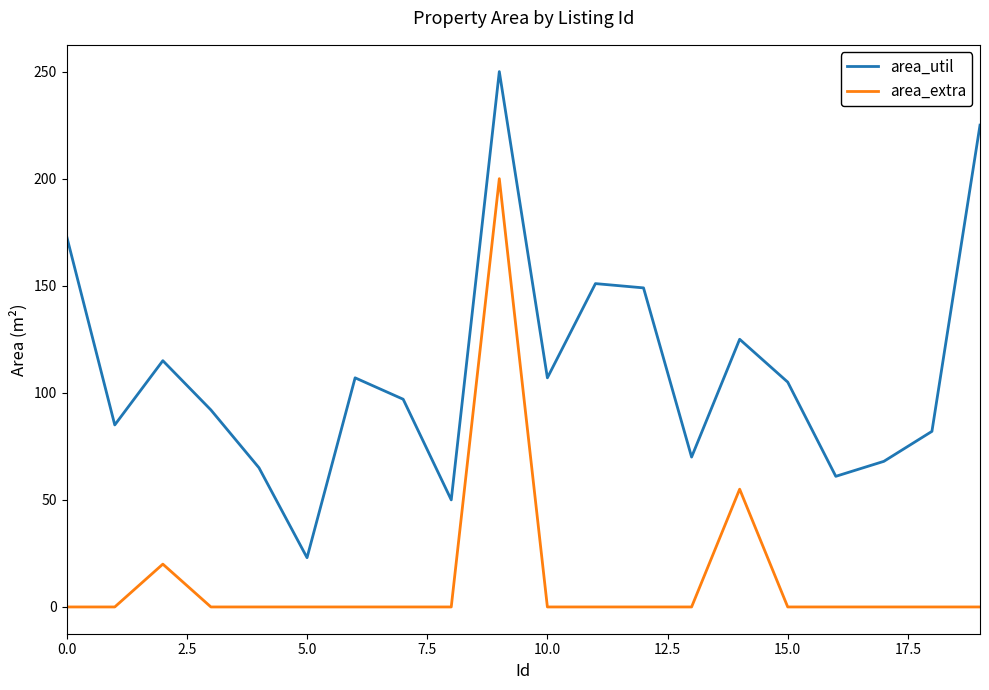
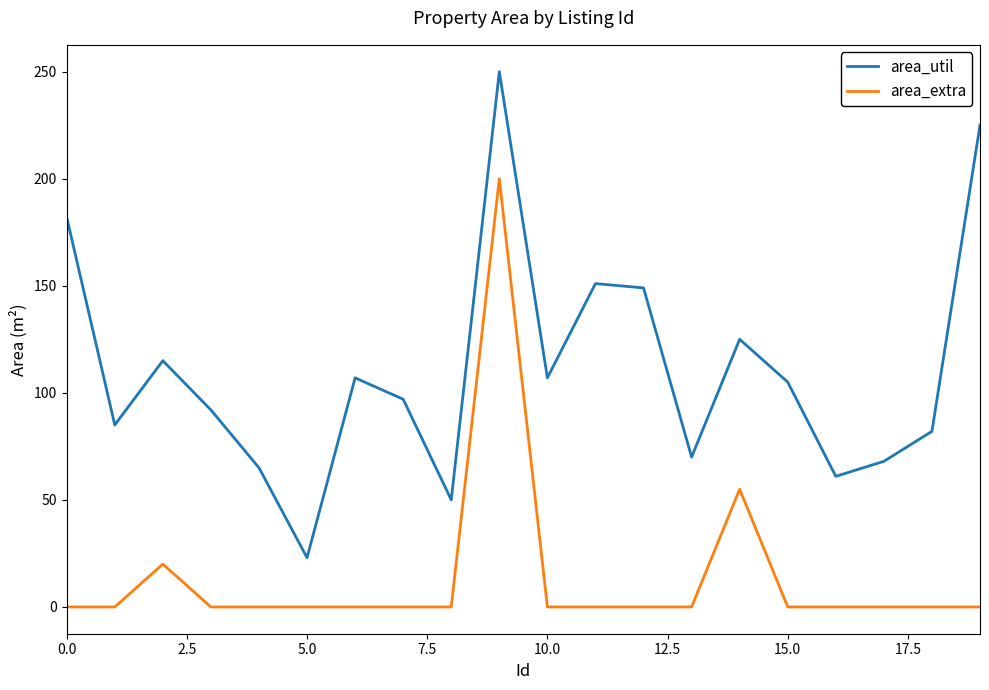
area_util, 0.0: 173 -> 182
